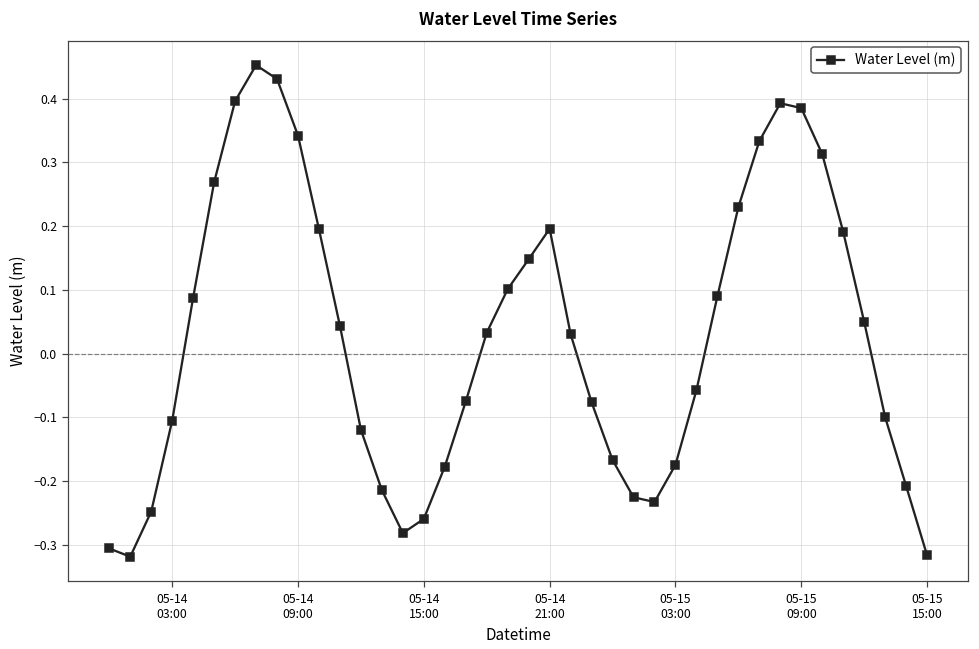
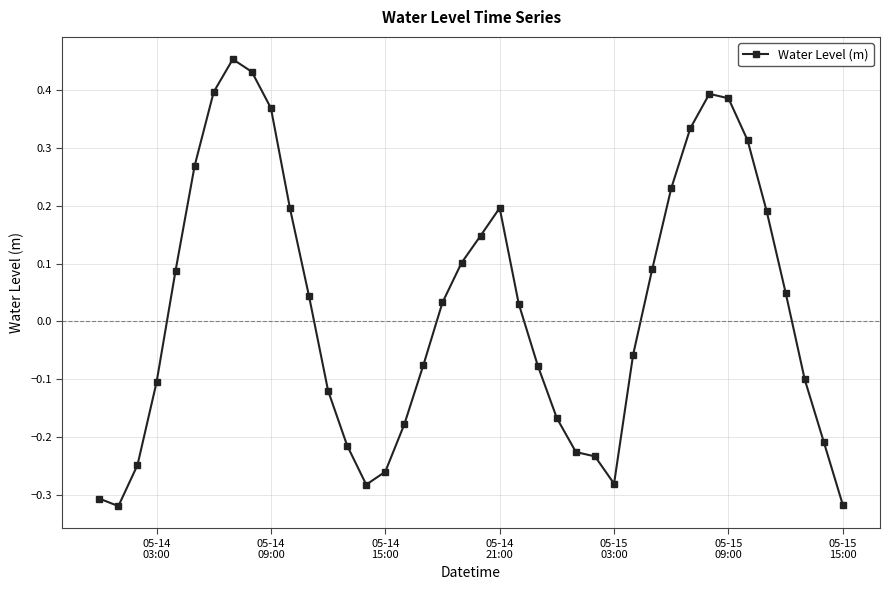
05-14 09:00: 0.34 -> 0.37
05-15 03:00: -0.17 -> -0.28
